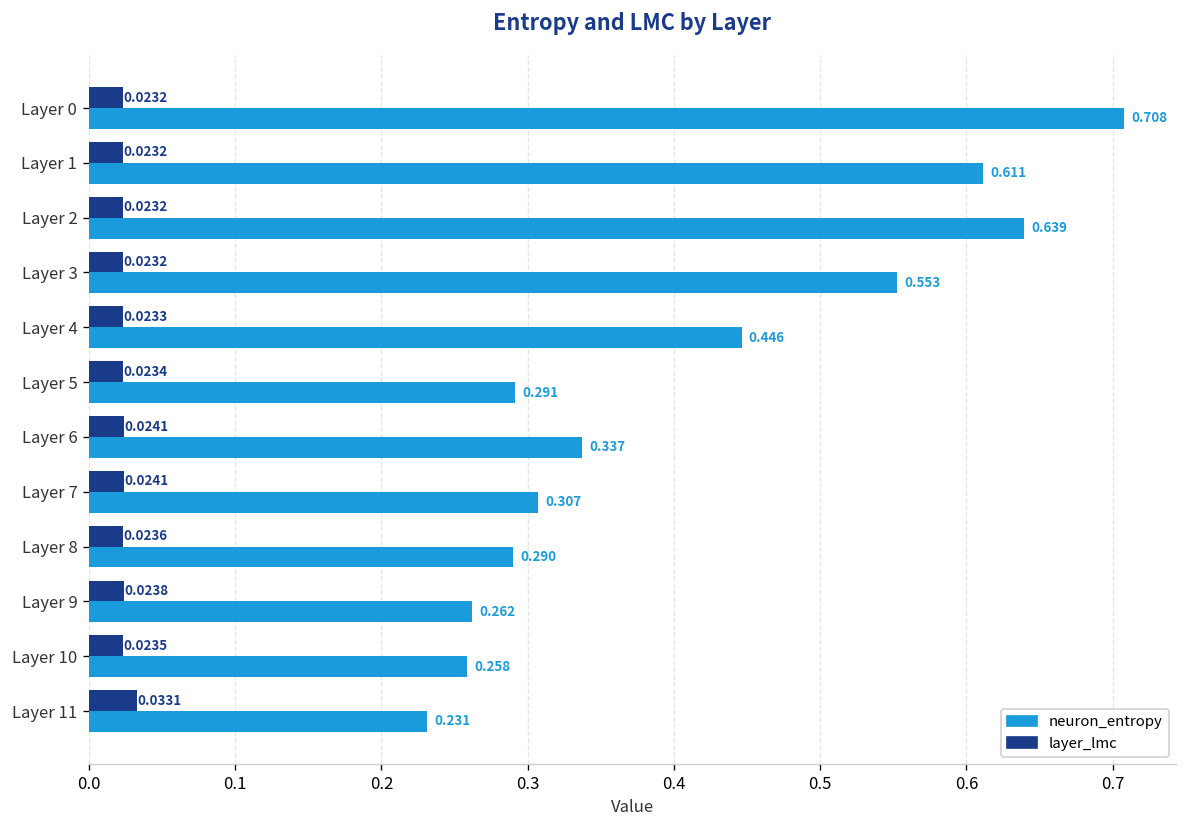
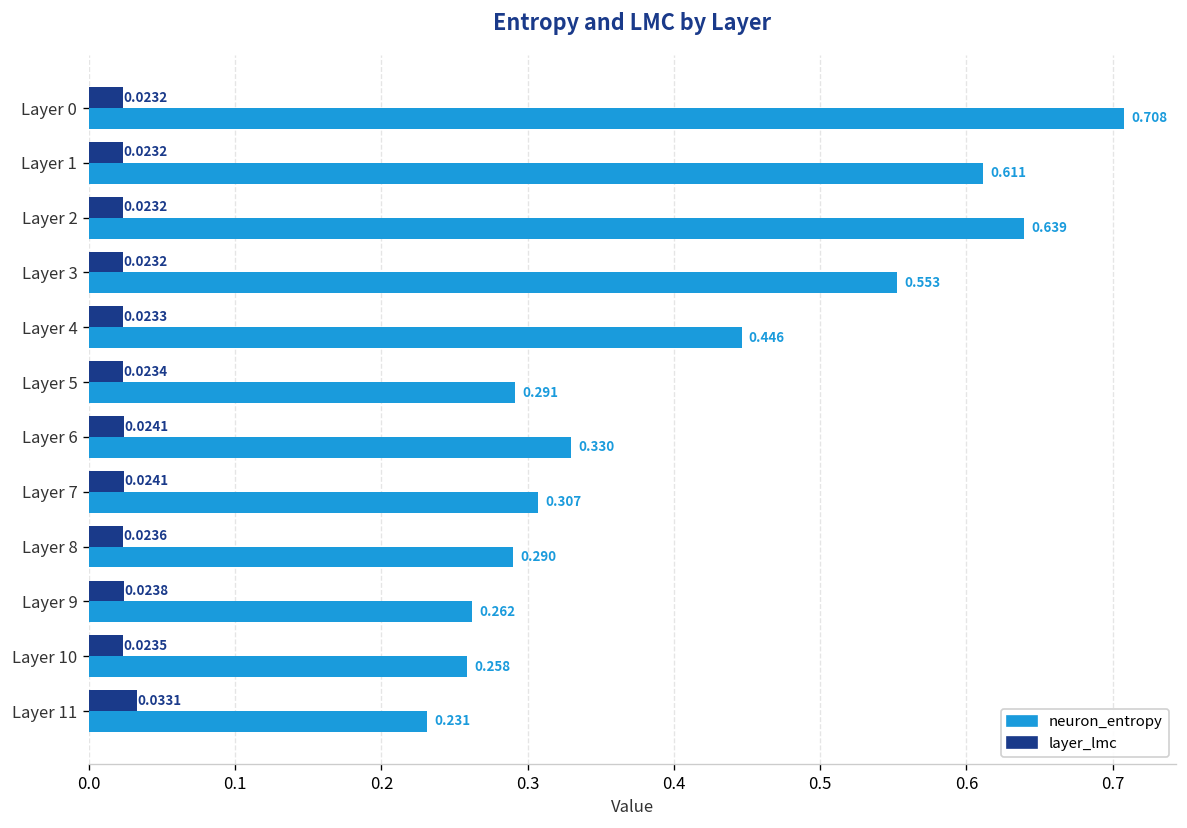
neuron_entropy, Layer 6: 0.337 -> 0.330
